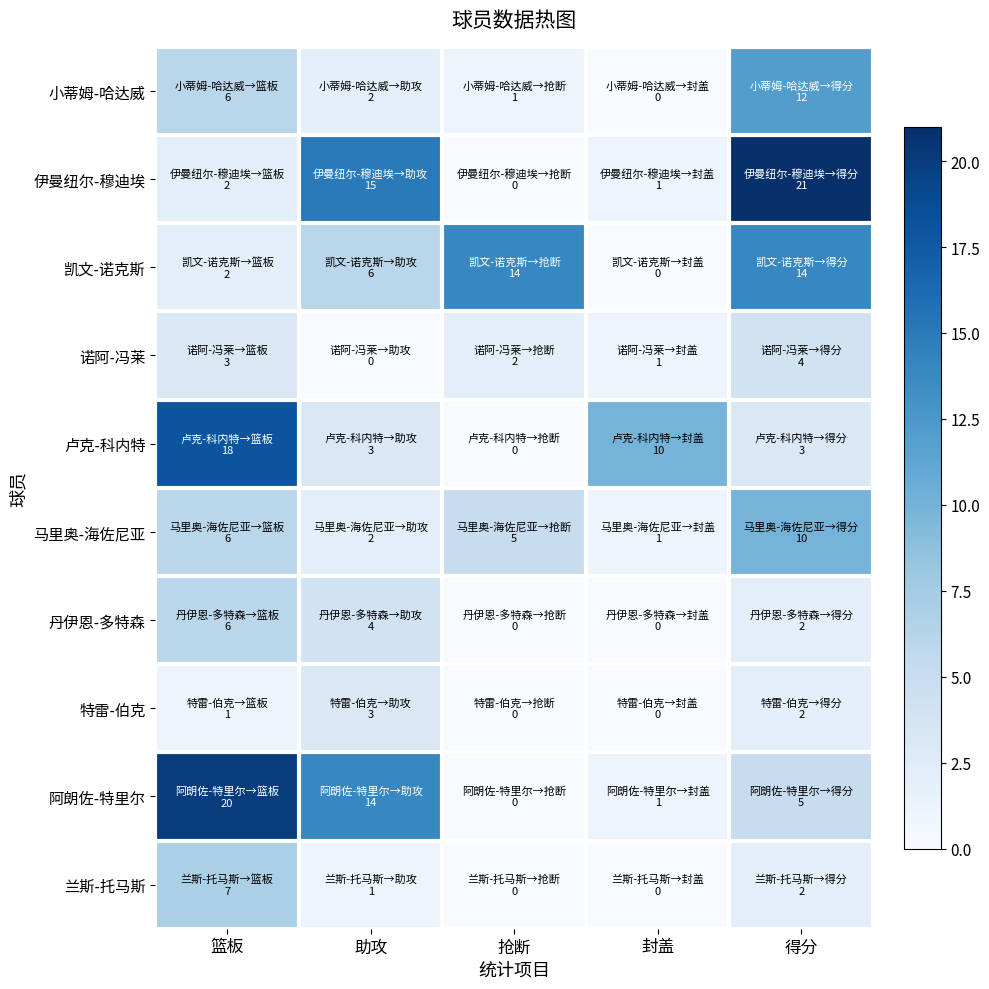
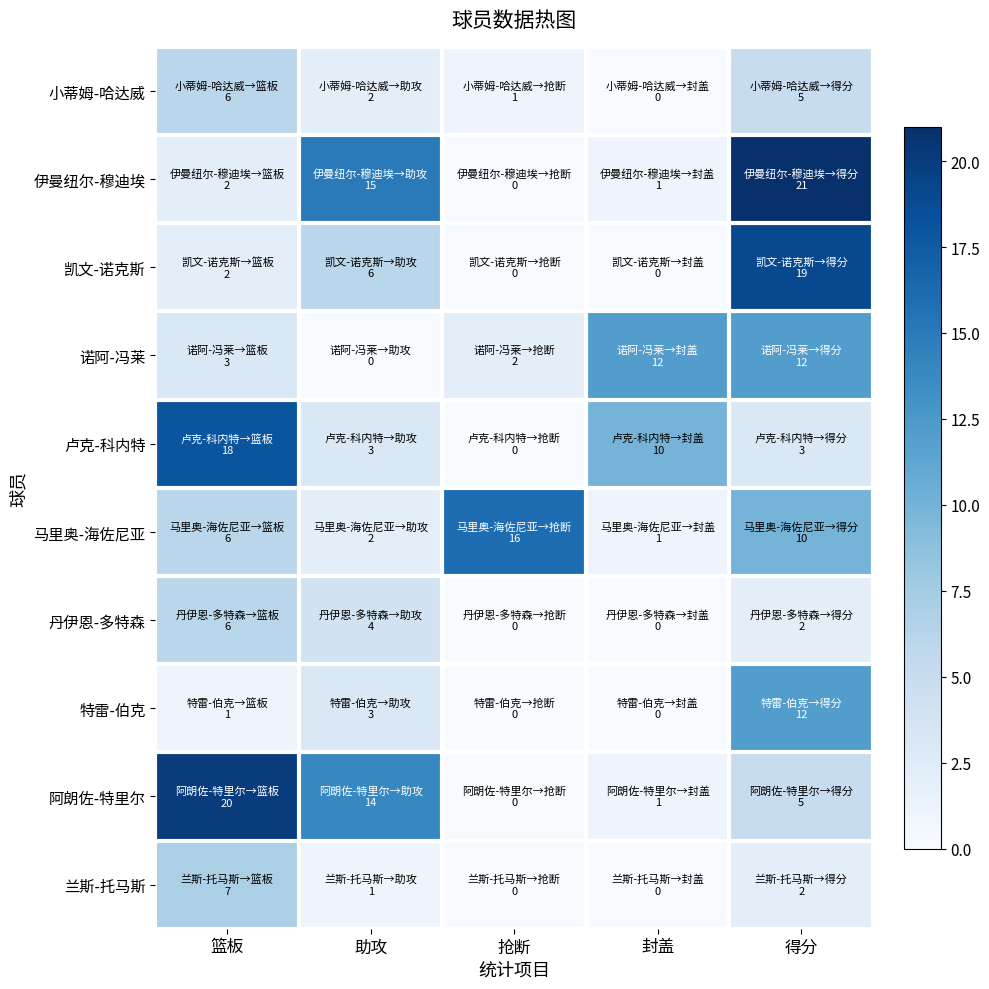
小蒂姆-哈达威, 得分: 12 -> 5
凯文-诺克斯, 抢断: 14 -> 0
凯文-诺克斯, 得分: 14 -> 19
诺阿-冯莱, 封盖: 1 -> 12
诺阿-冯莱, 得分: 4 -> 12
马里奥-海佐尼亚, 抢断: 5 -> 16
特雷-伯克, 得分: 2 -> 12
